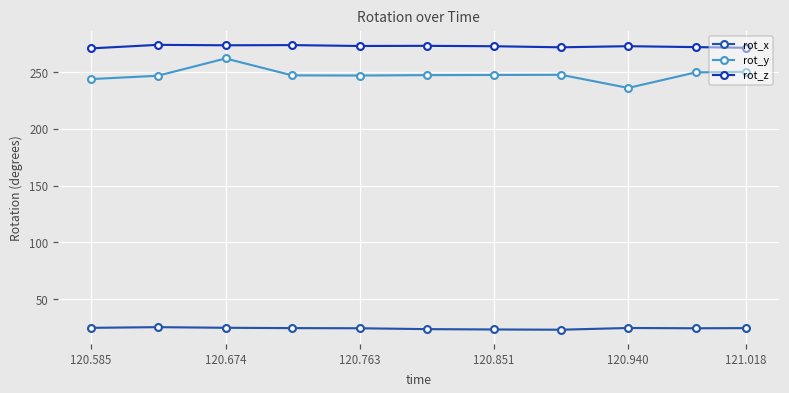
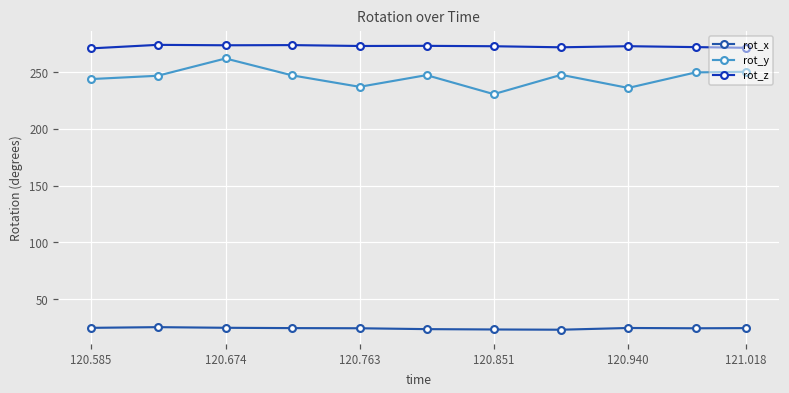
rot_y, 120.763: 247 -> 237
rot_y, 120.851: 247 -> 231
